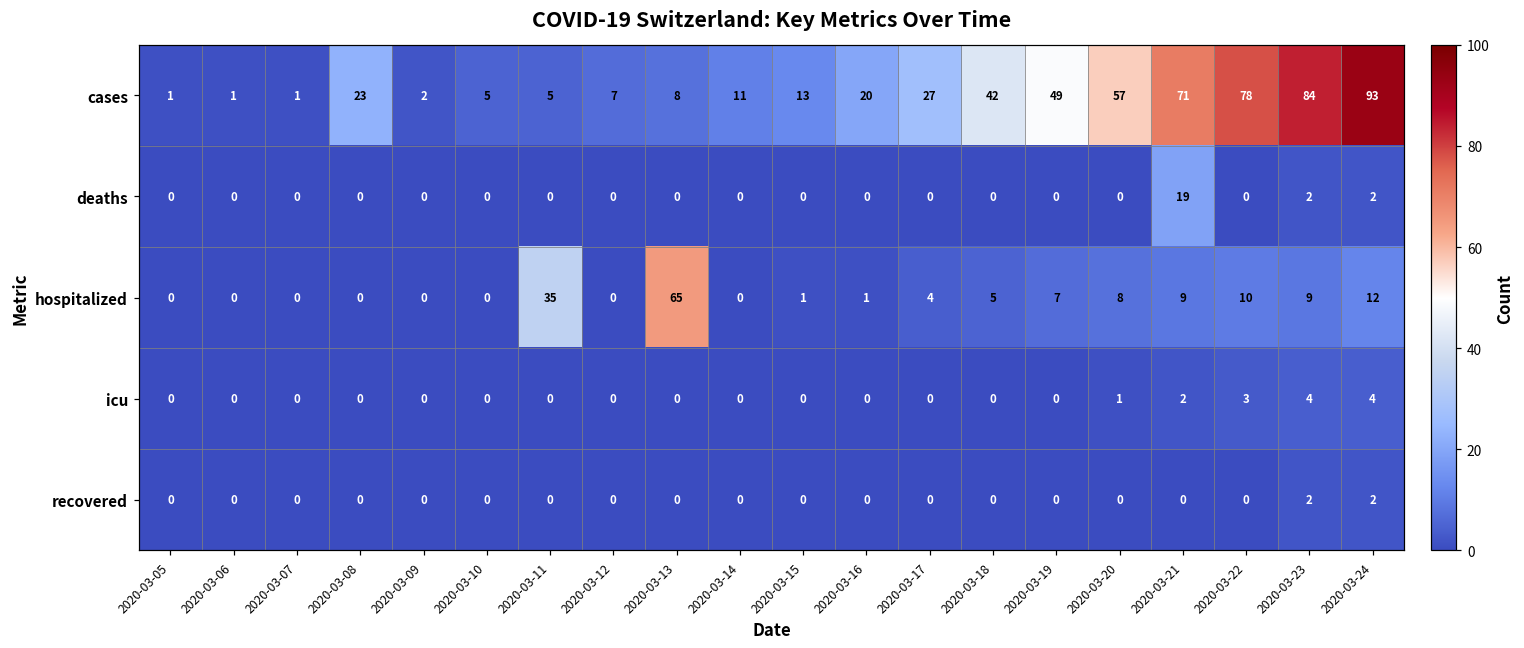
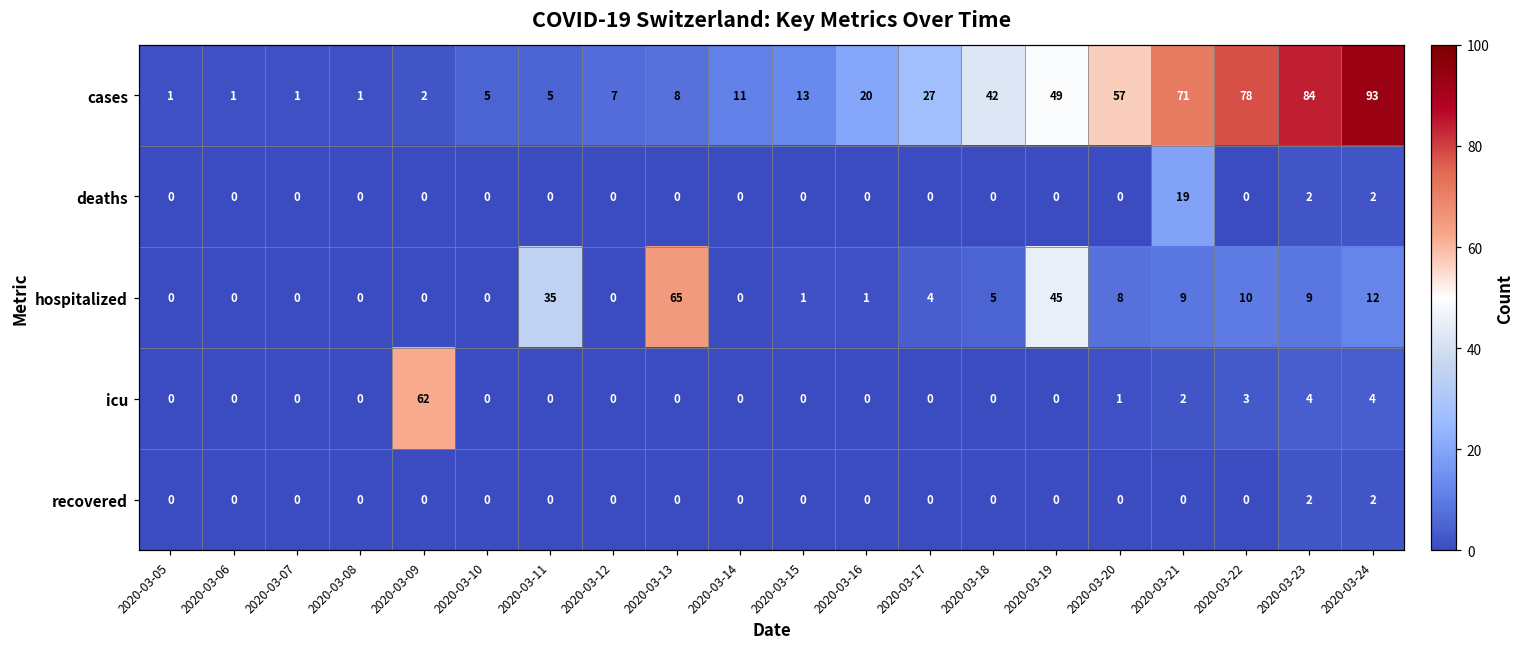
cases, 2020-03-08: 23 -> 1
hospitalized, 2020-03-19: 7 -> 45
icu, 2020-03-09: 0 -> 62
